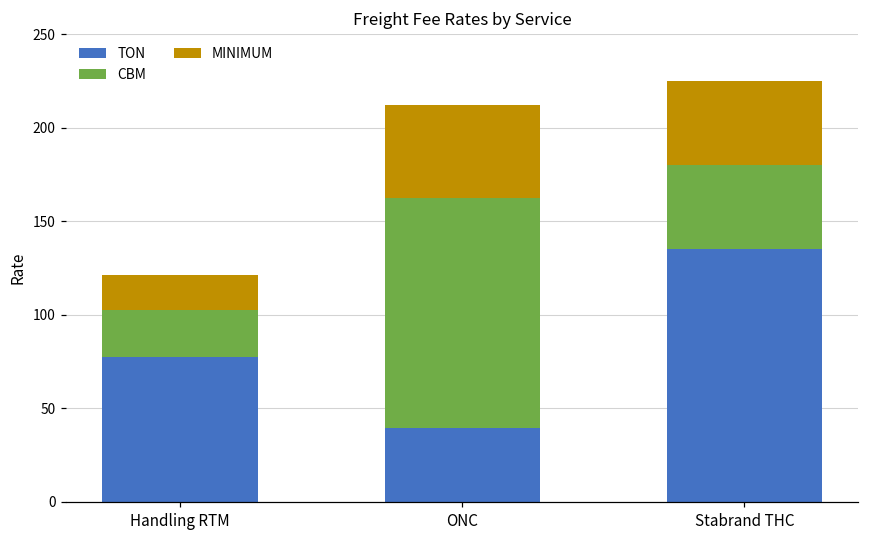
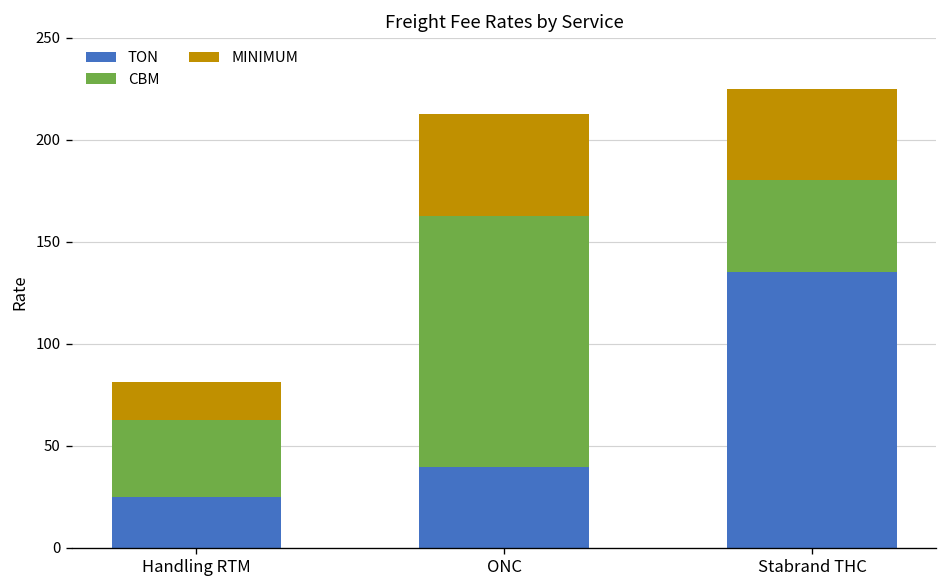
TON, Handling RTM: 77 -> 25
CBM, Handling RTM: 25 -> 37
